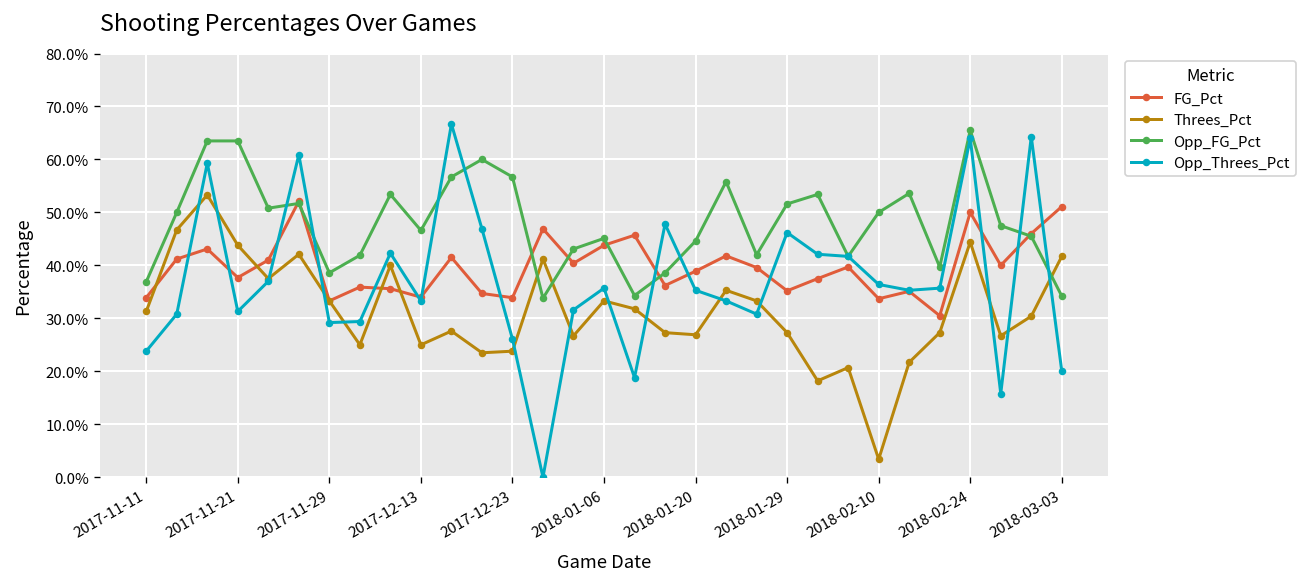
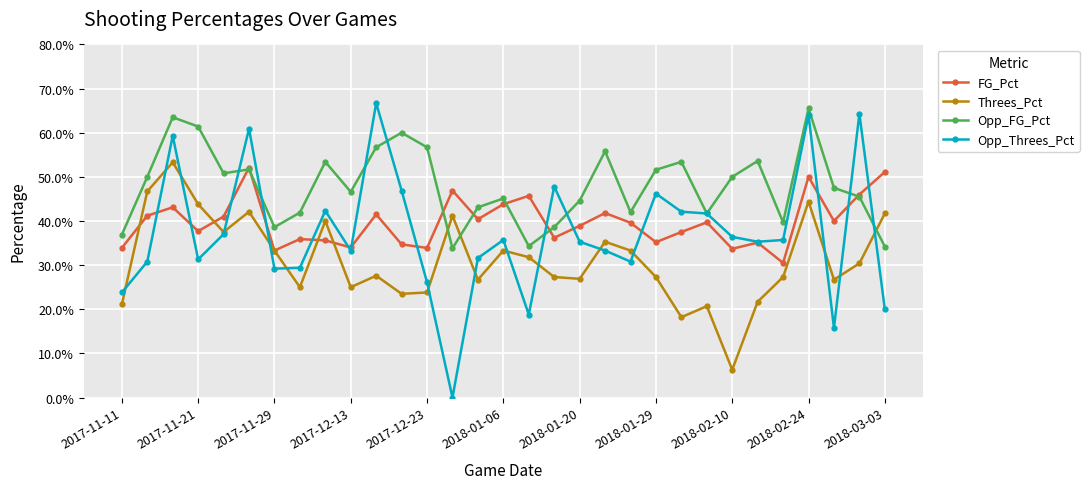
Threes_Pct, 2017-11-11: 31% -> 21%
Opp_FG_Pct, 2017-11-21: 64% -> 61%
Threes_Pct, 2018-02-10: 3% -> 6%
